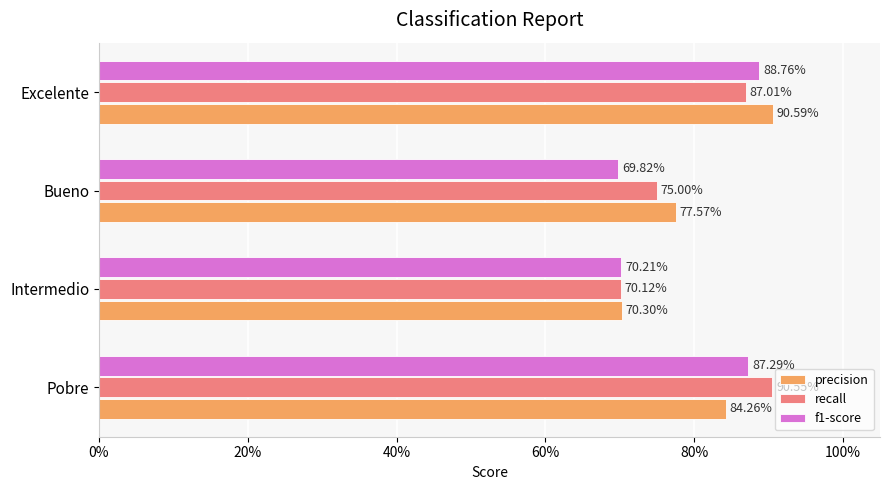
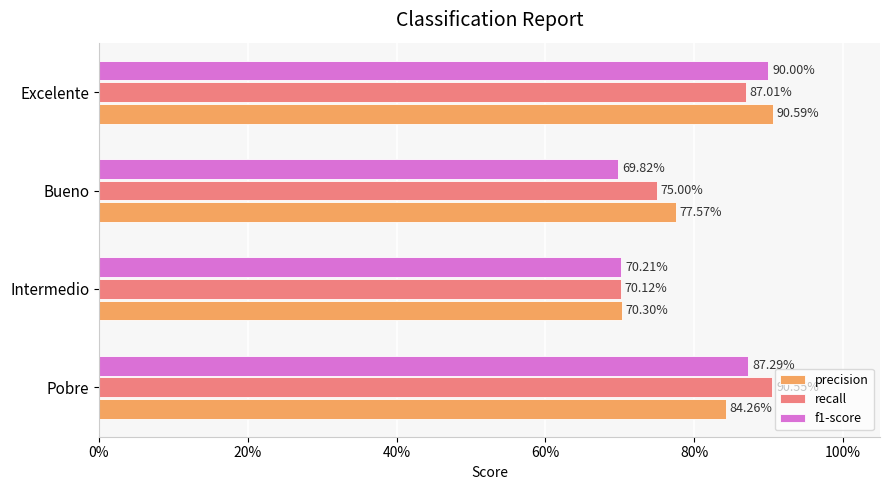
f1-score, Excelente: 88.76% -> 90.00%
